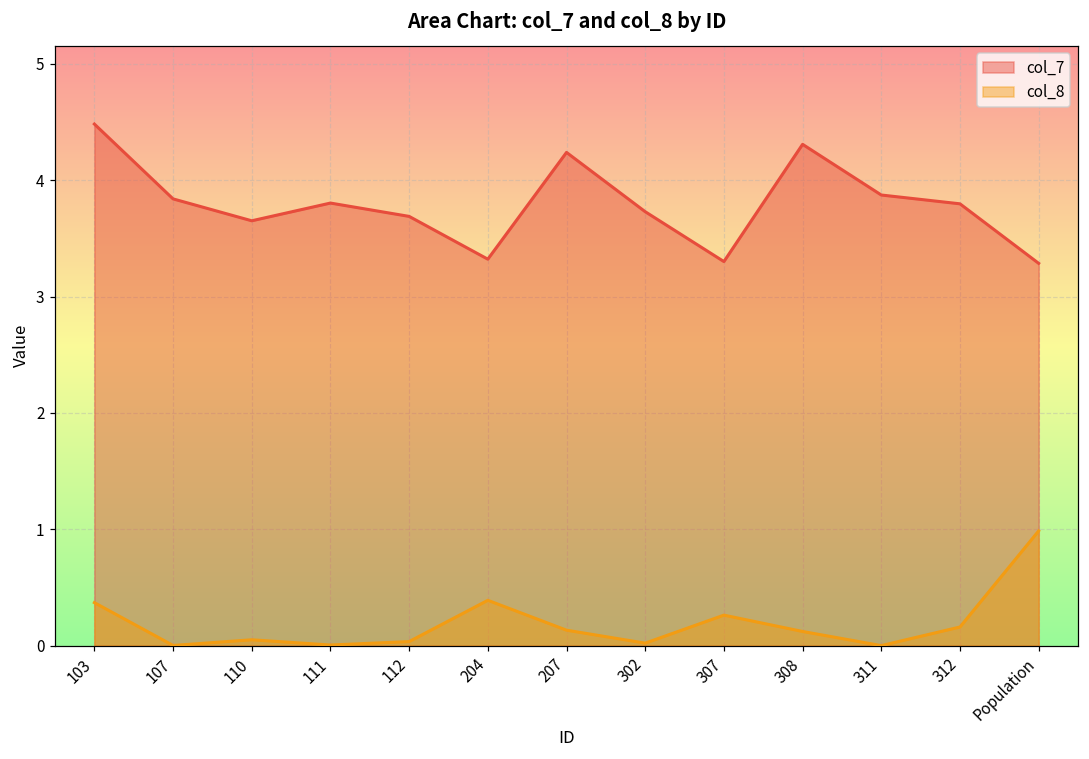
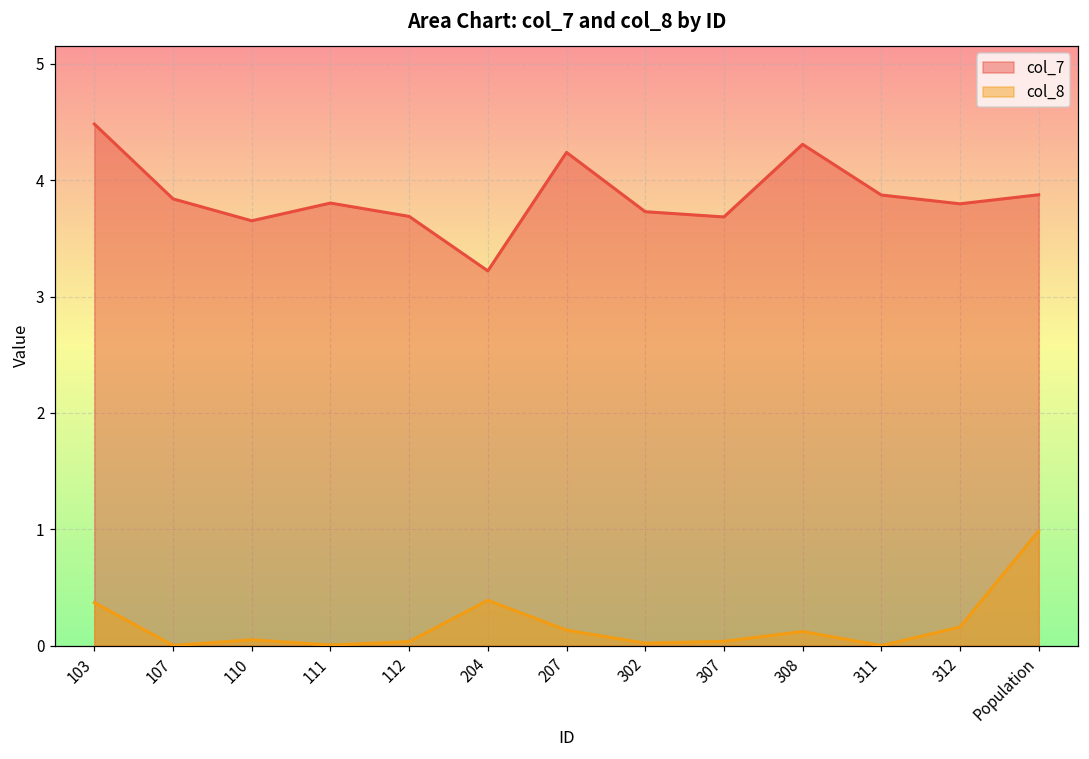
col_7, 204: 3.32 -> 3.22
col_7, 307: 3.30 -> 3.68
col_8, 307: 0.26 -> 0.04
col_7, Population: 3.29 -> 3.88
